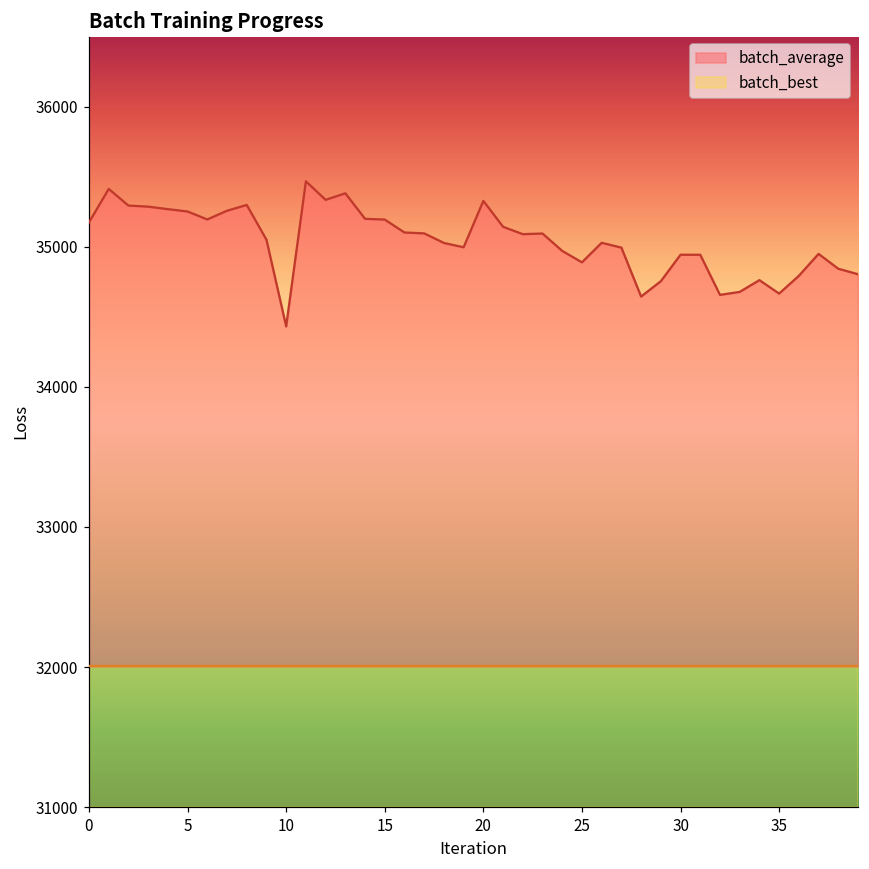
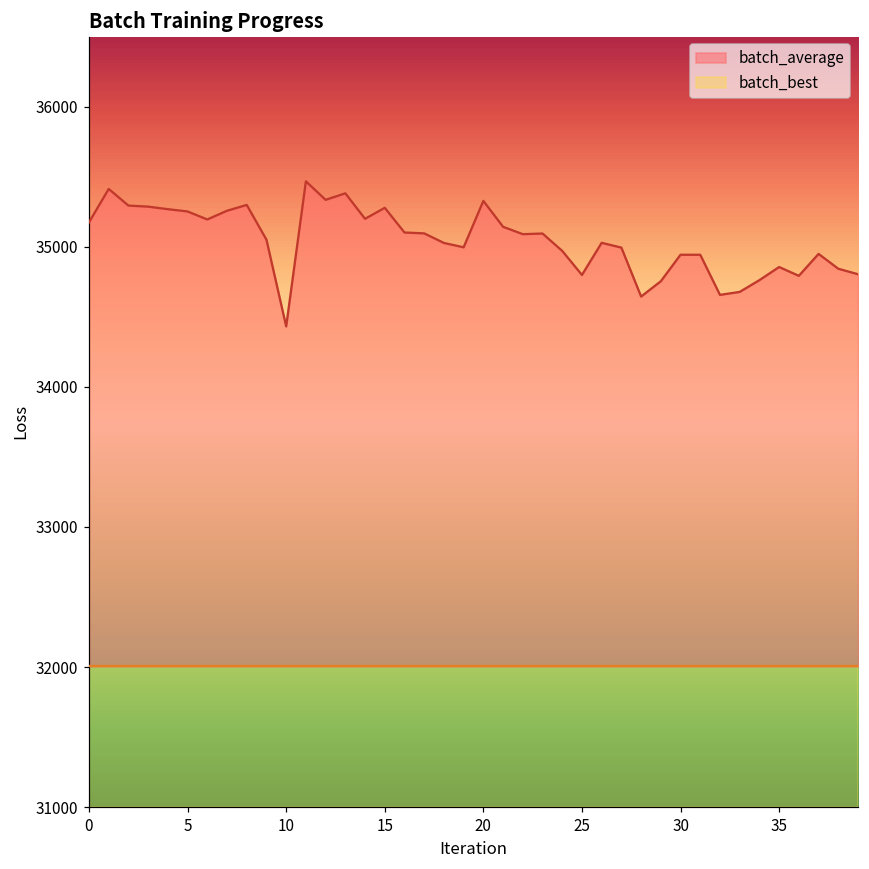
batch_average, 15: 35190 -> 35280
batch_average, 25: 34890 -> 34800
batch_average, 35: 34670 -> 34860
